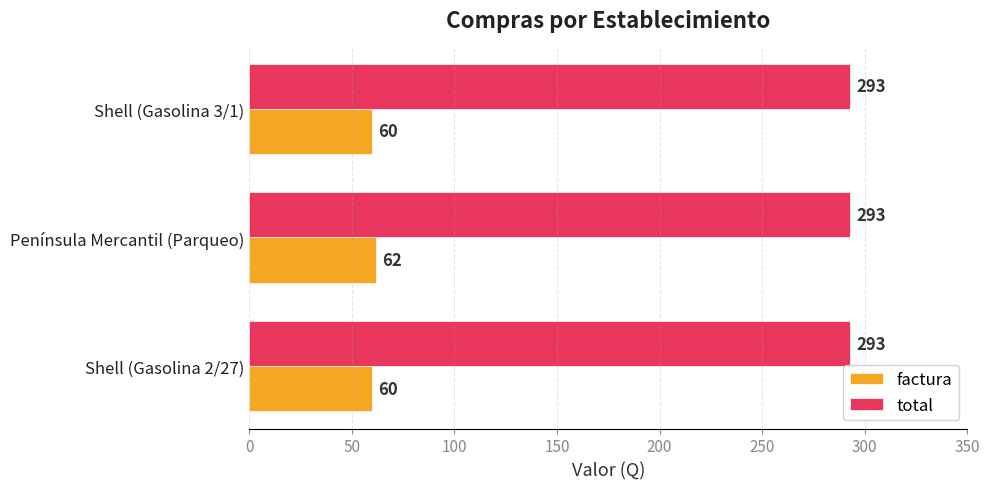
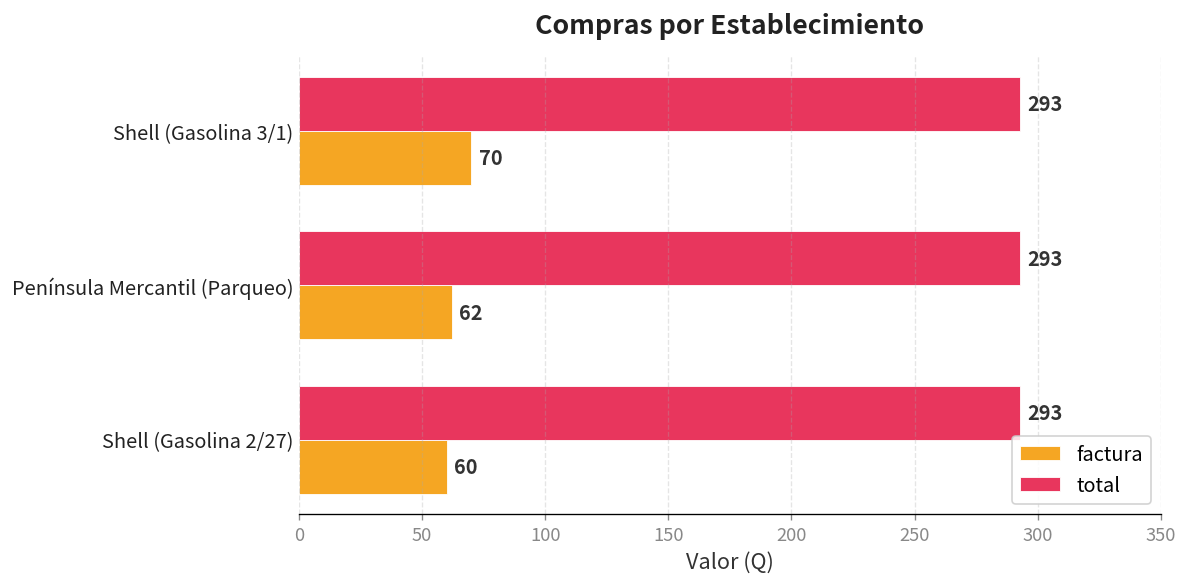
factura, Shell (Gasolina 3/1): 60 -> 70
